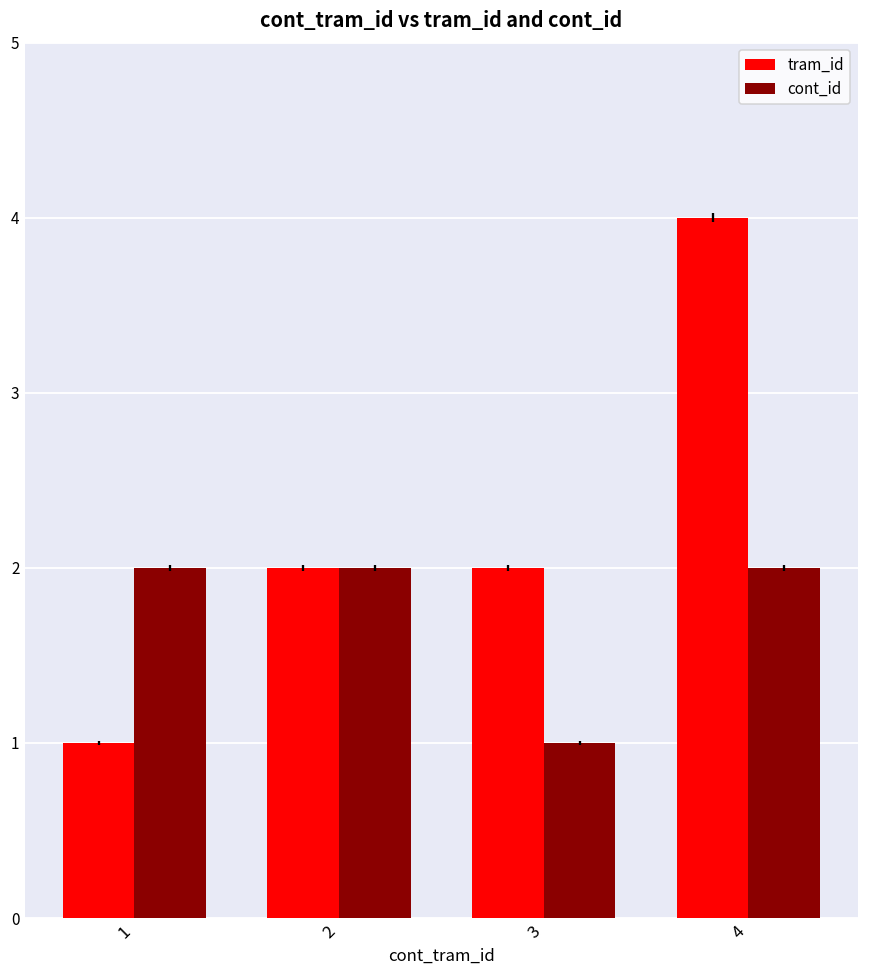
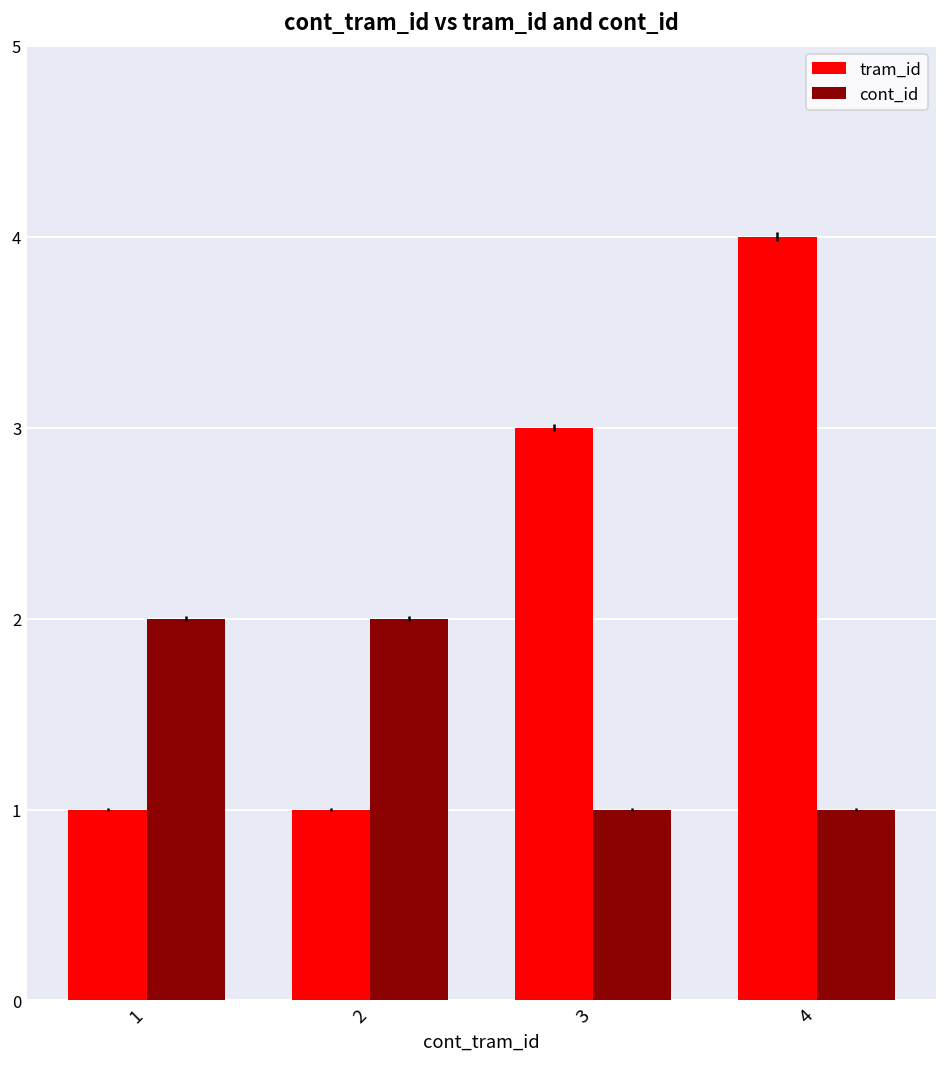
tram_id, 2: 2 -> 1
tram_id, 3: 2 -> 3
cont_id, 4: 2 -> 1
